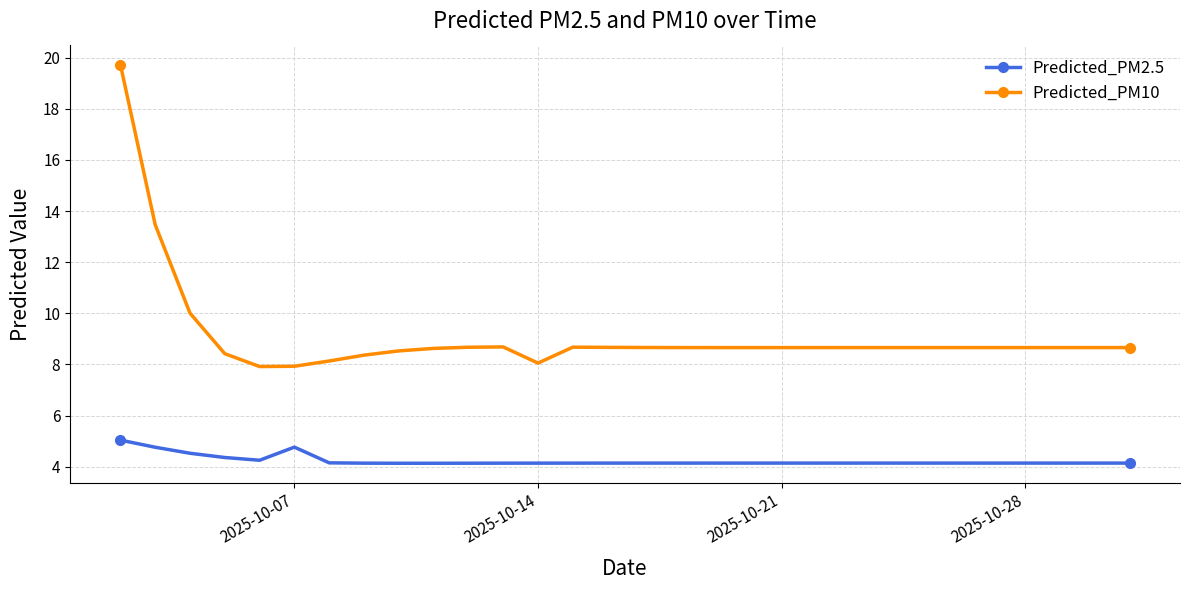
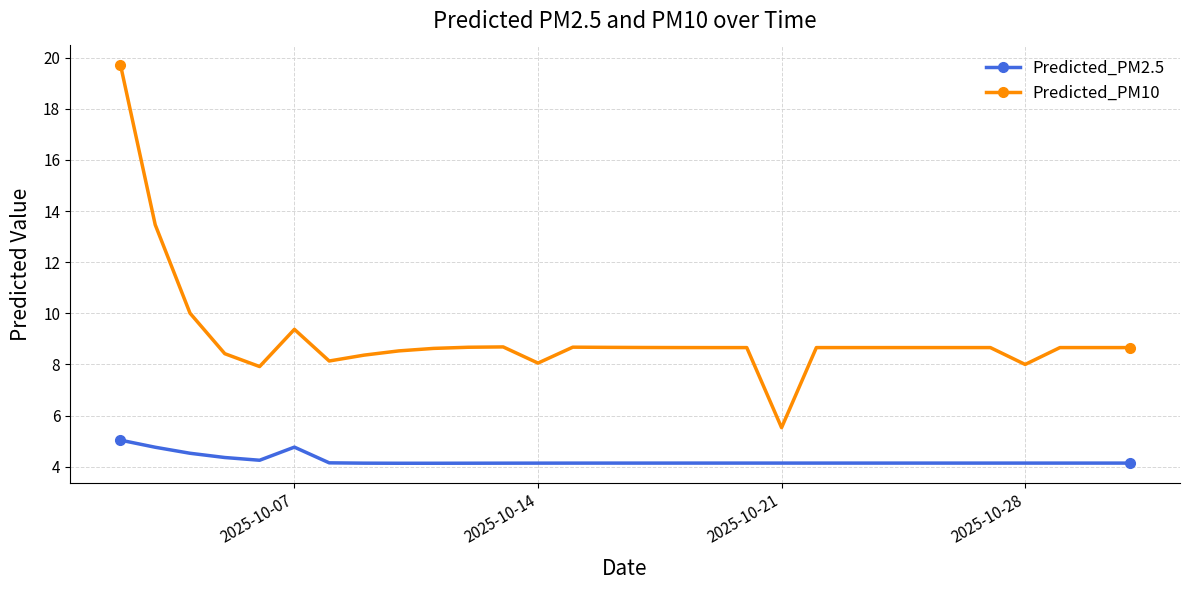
Predicted_PM10, 2025-10-07: 7.9 -> 9.4
Predicted_PM10, 2025-10-21: 8.7 -> 5.5
Predicted_PM10, 2025-10-28: 8.7 -> 8.0
